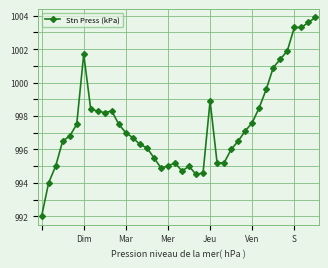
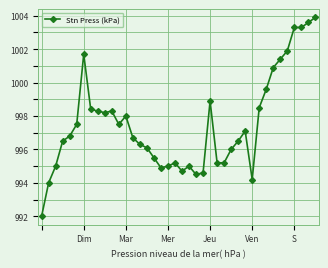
Mar: 997.0 -> 998.0
Ven: 997.6 -> 994.2
